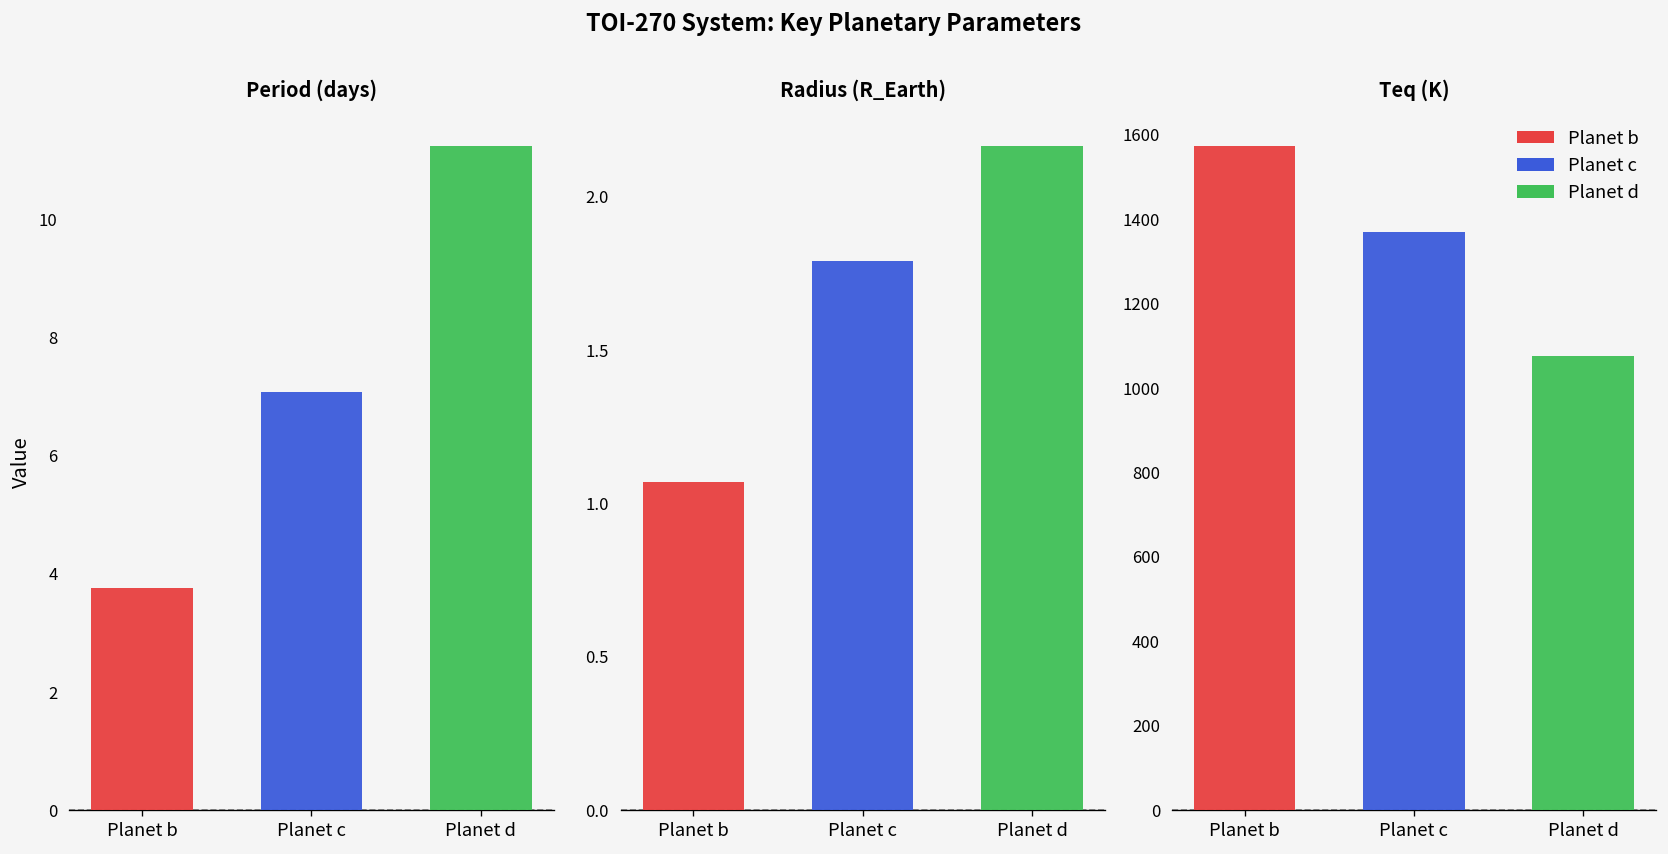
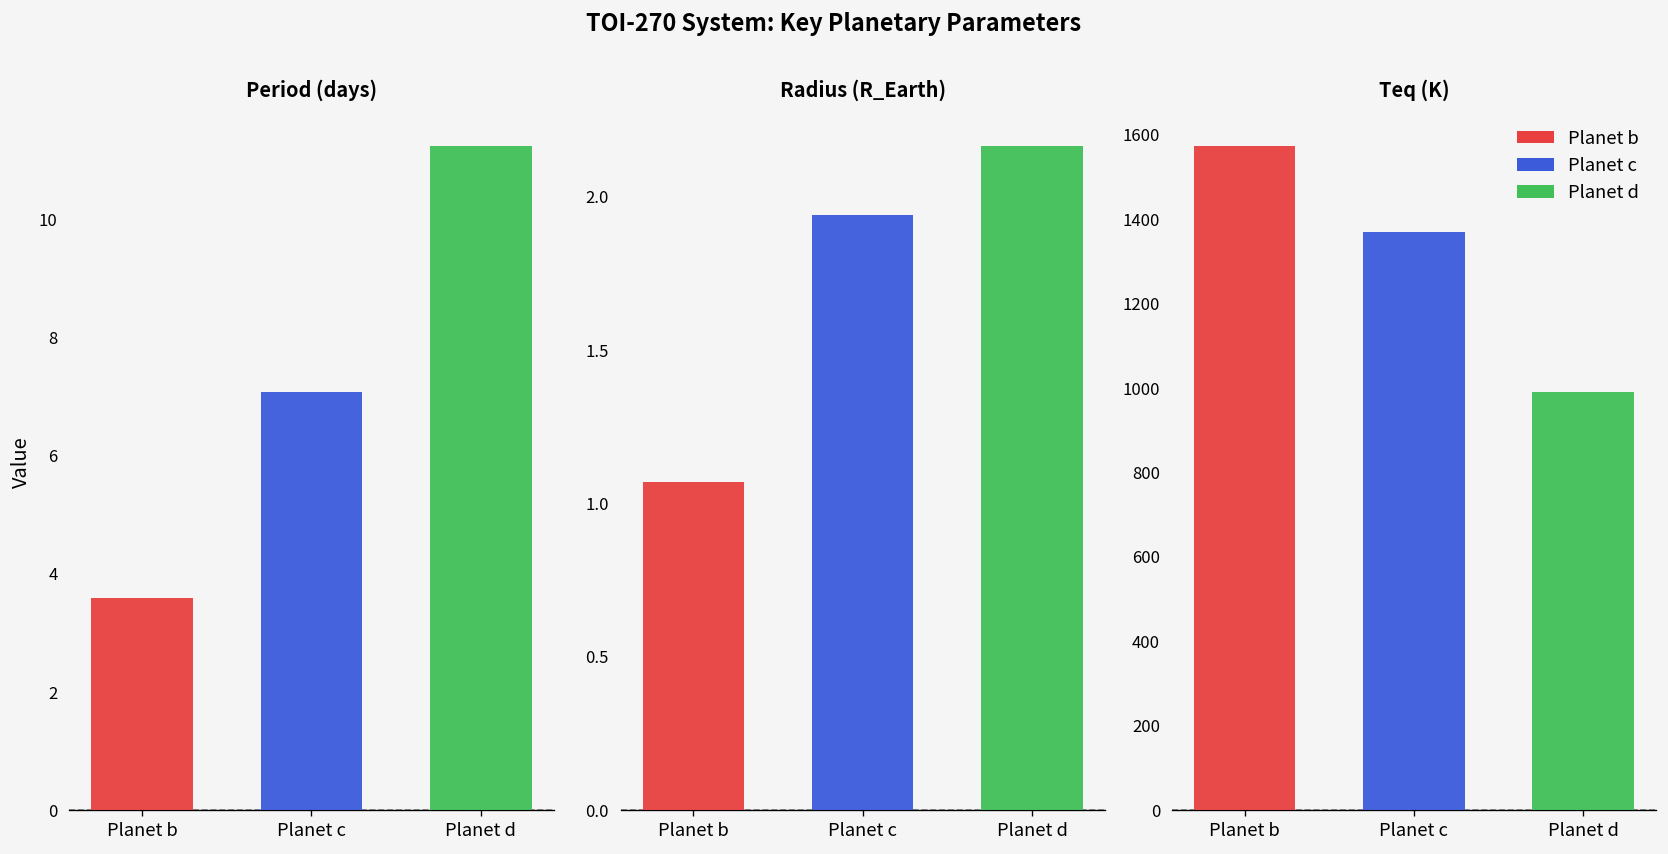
Period (days), Planet b: 3.8 -> 3.6
Radius (R_Earth), Planet c: 1.79 -> 1.94
Teq (K), Planet d: 1080 -> 990
